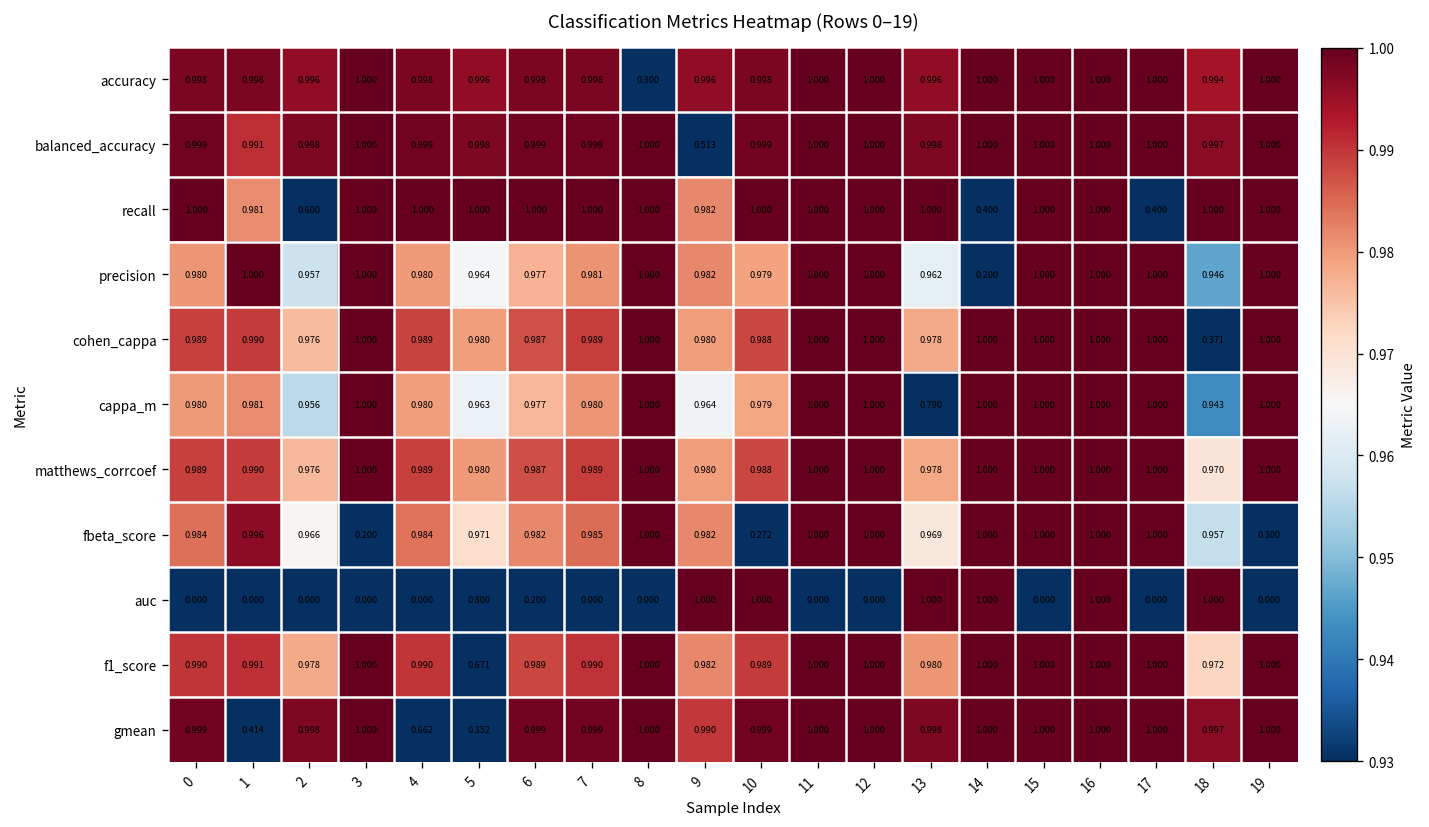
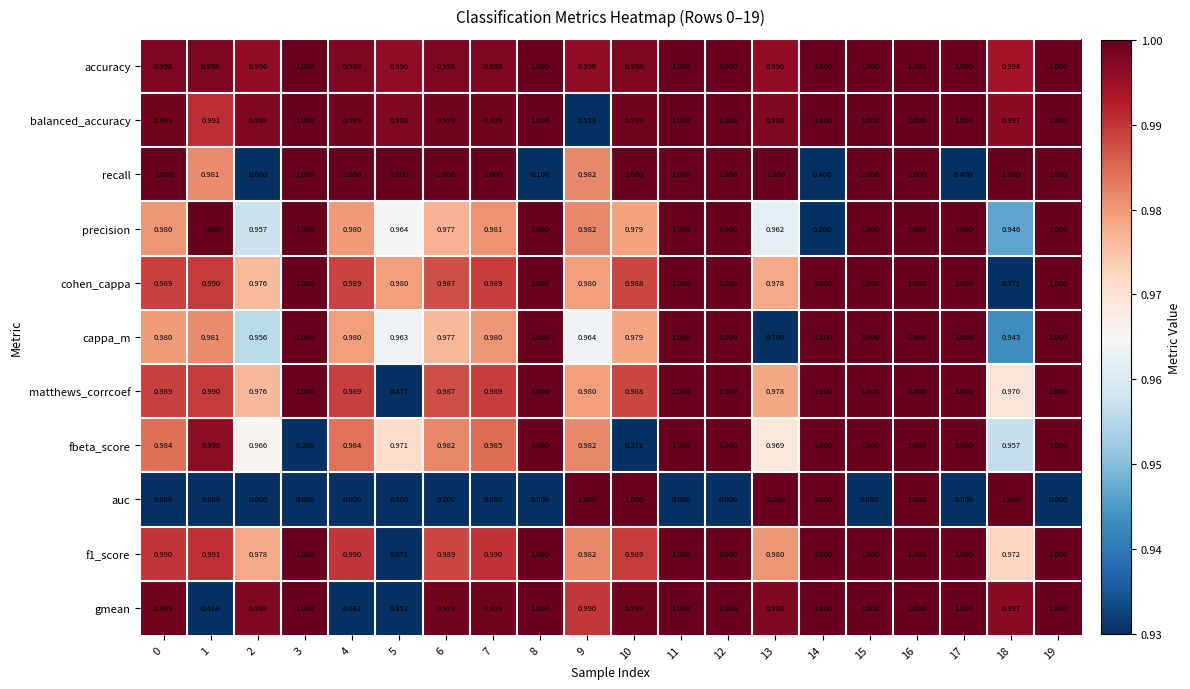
accuracy, 8: 0.300 -> 1.000
recall, 8: 1.000 -> 0.100
matthews_corrcoef, 5: 0.980 -> 0.477
fbeta_score, 19: 0.300 -> 1.000
